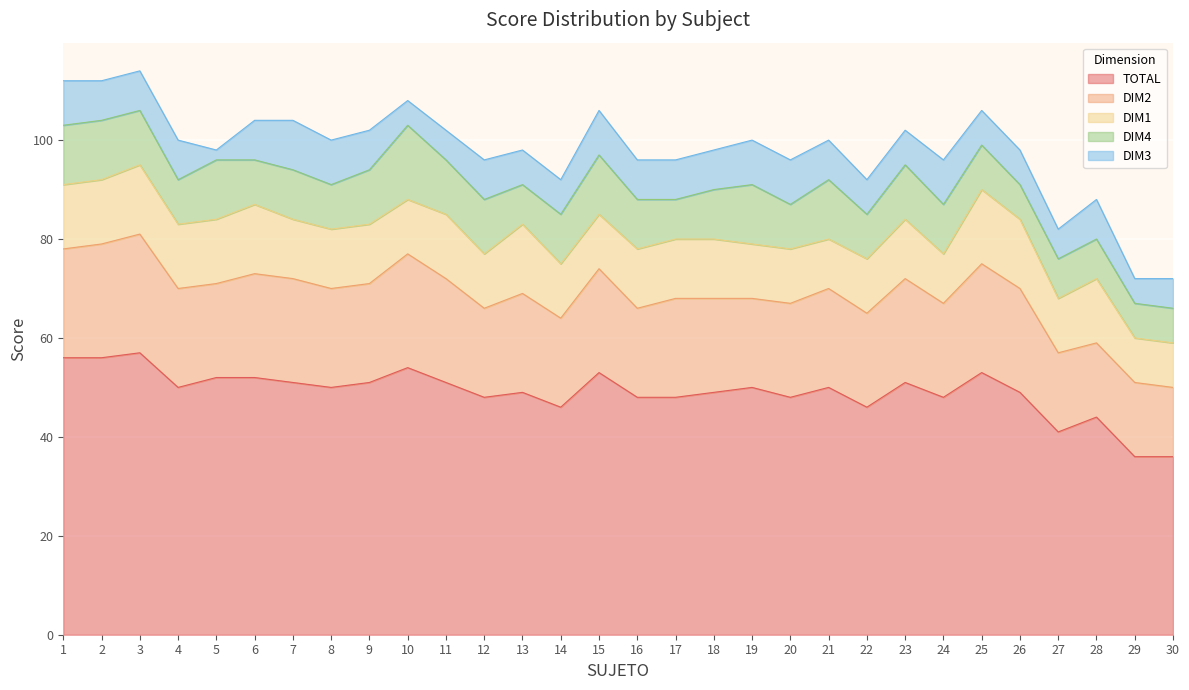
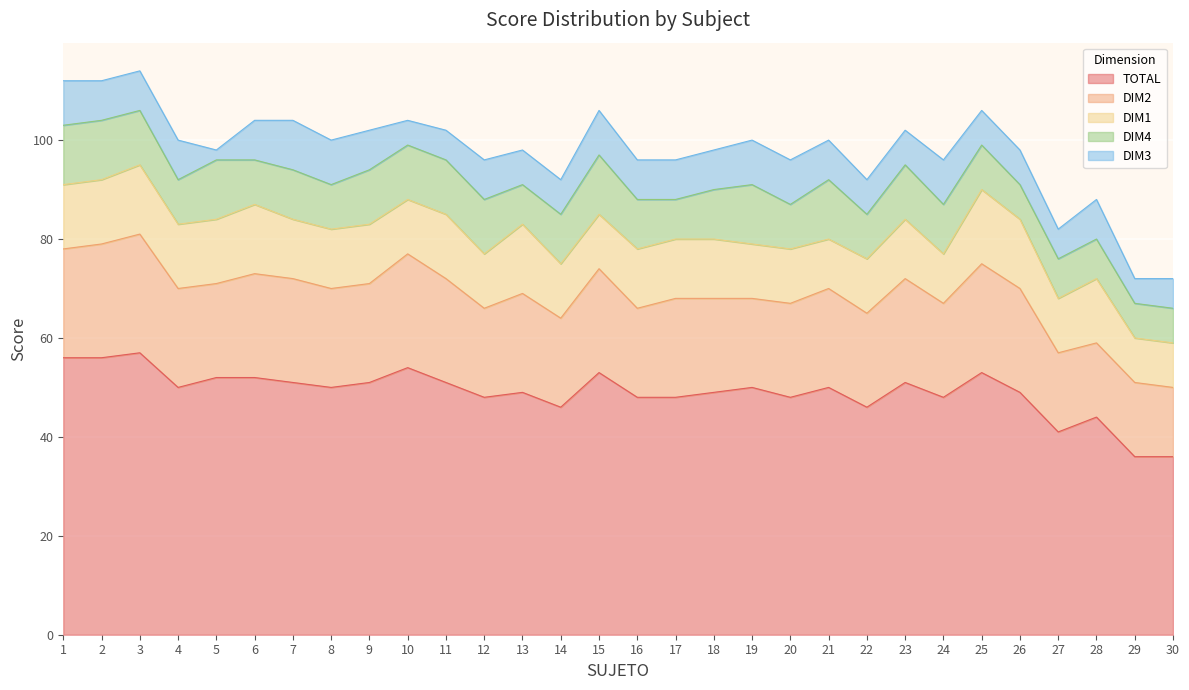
DIM4, 10: 15 -> 11
